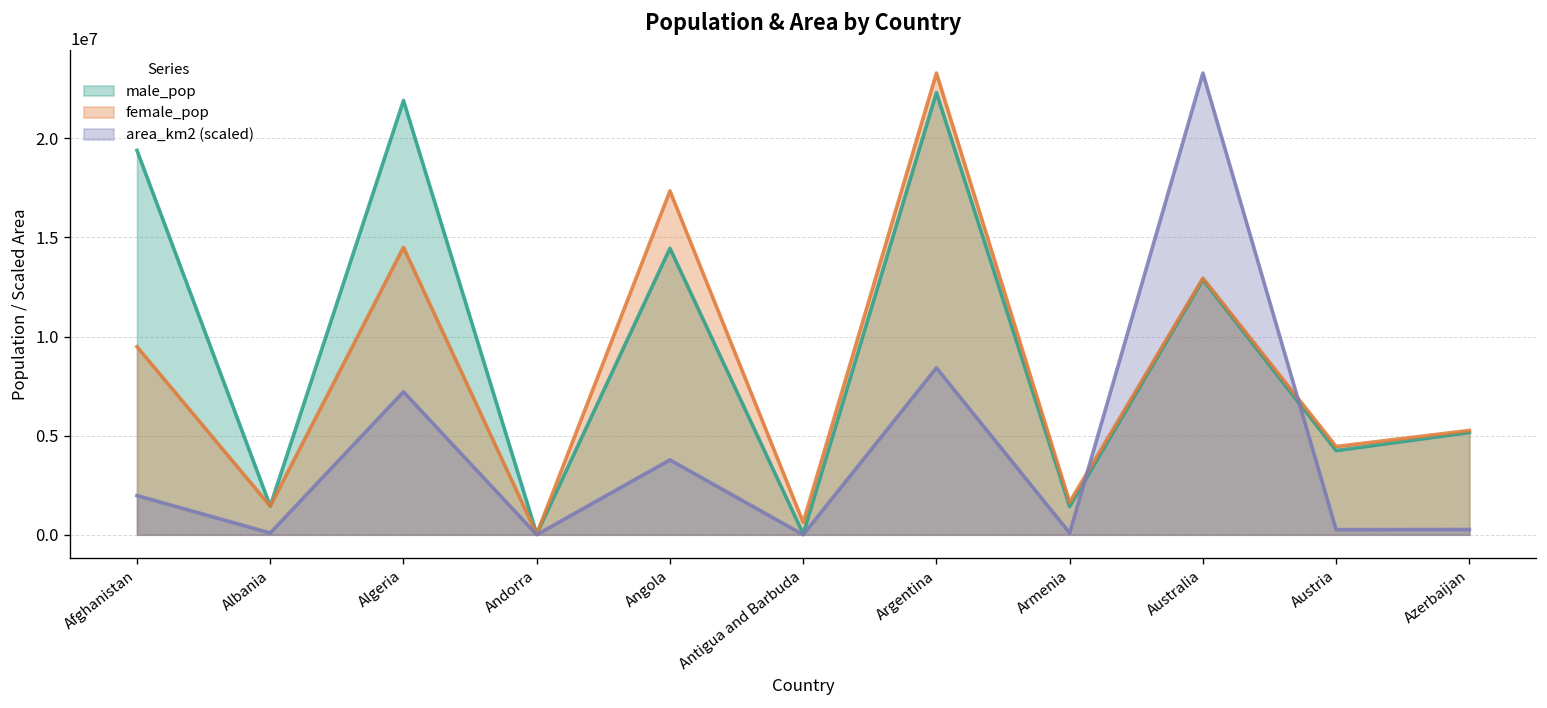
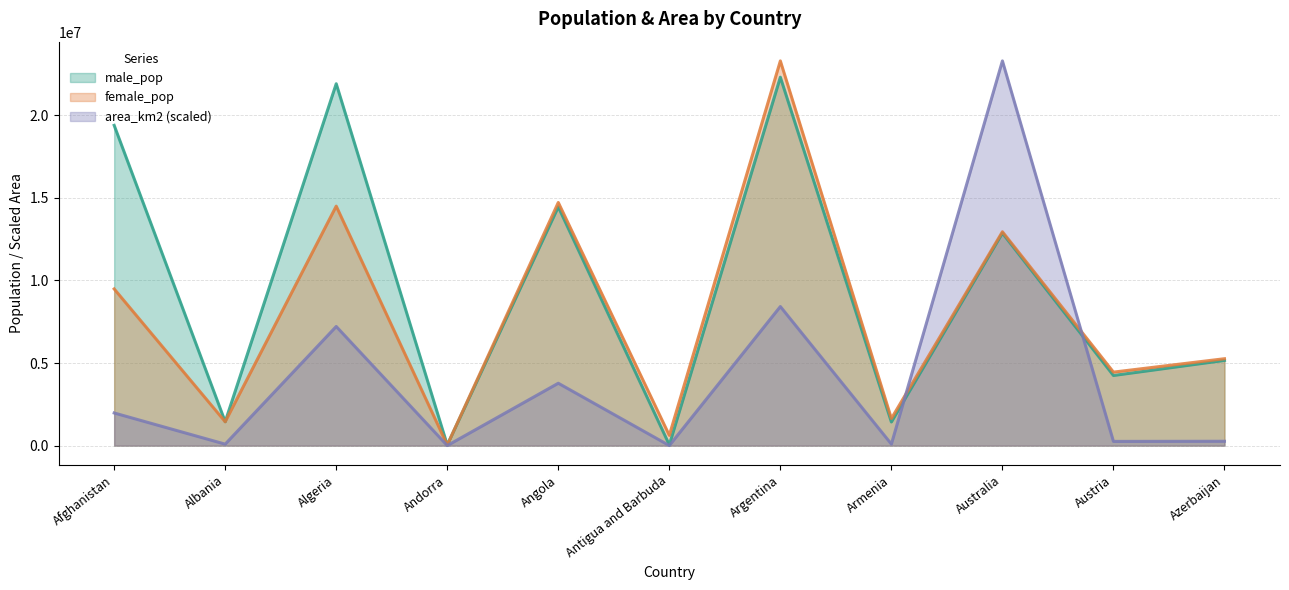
female_pop, Angola: 17300000 -> 14700000
